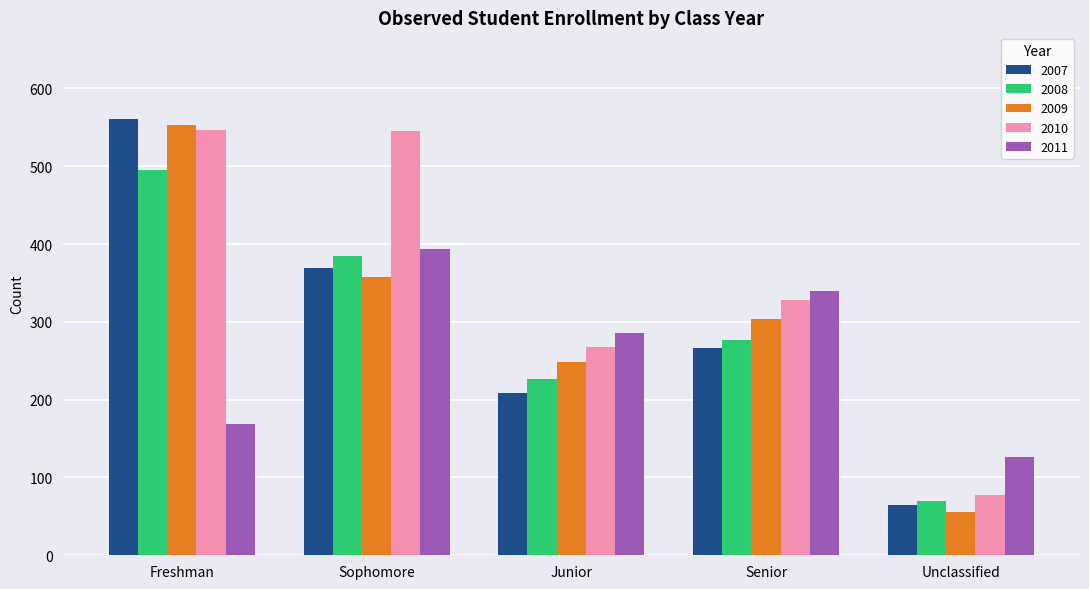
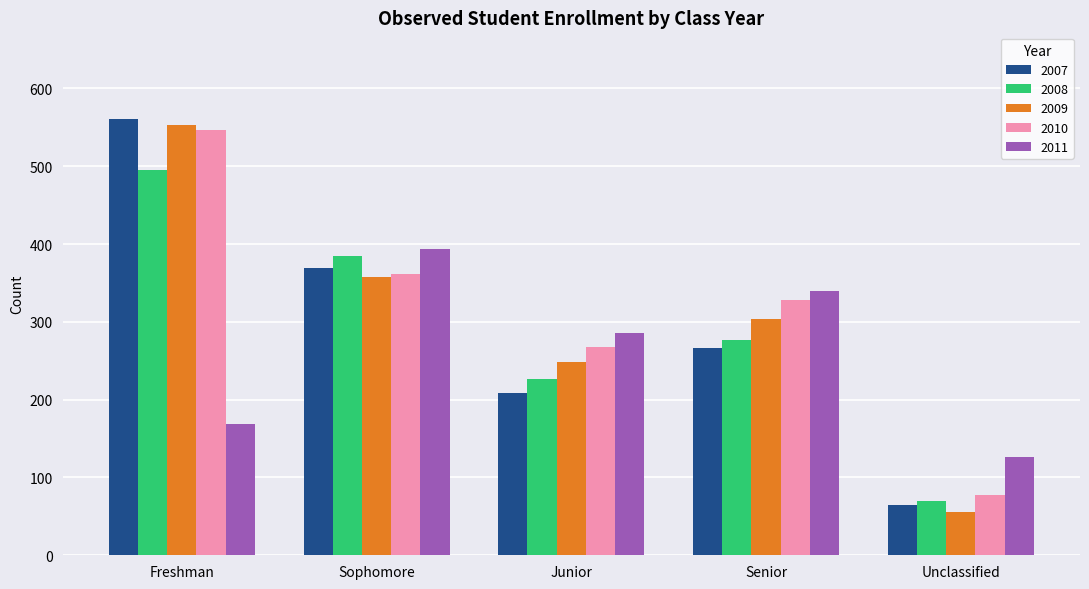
2010, Sophomore: 550 -> 360
